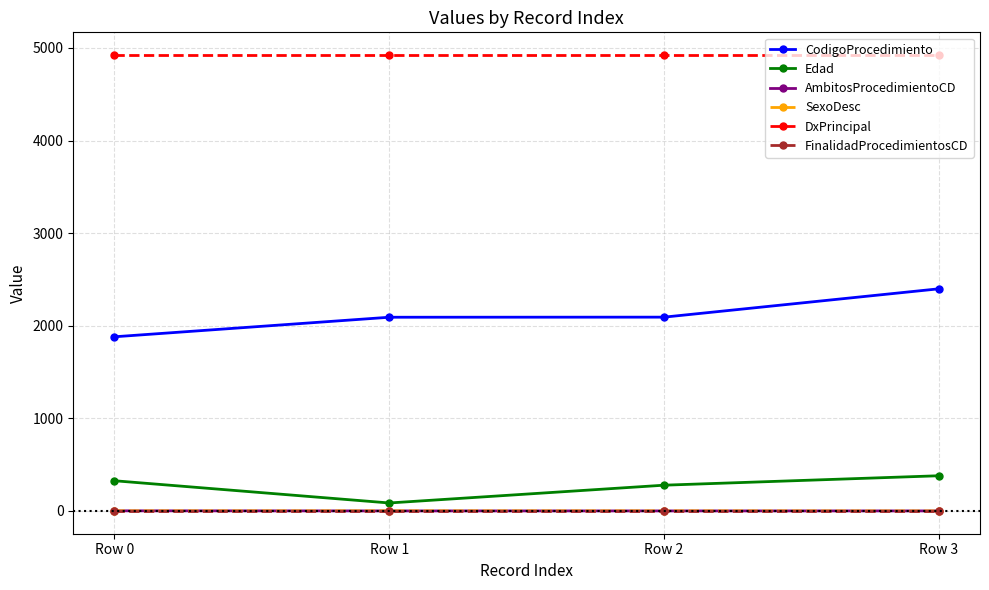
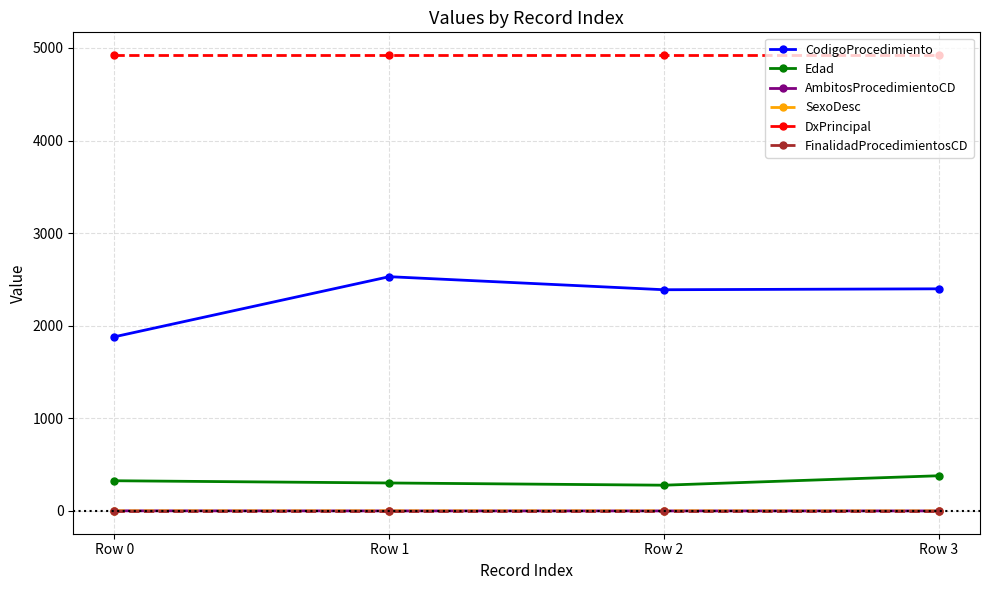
CodigoProcedimiento, Row 1: 2100 -> 2500
Edad, Row 1: 100 -> 300
CodigoProcedimiento, Row 2: 2100 -> 2400
